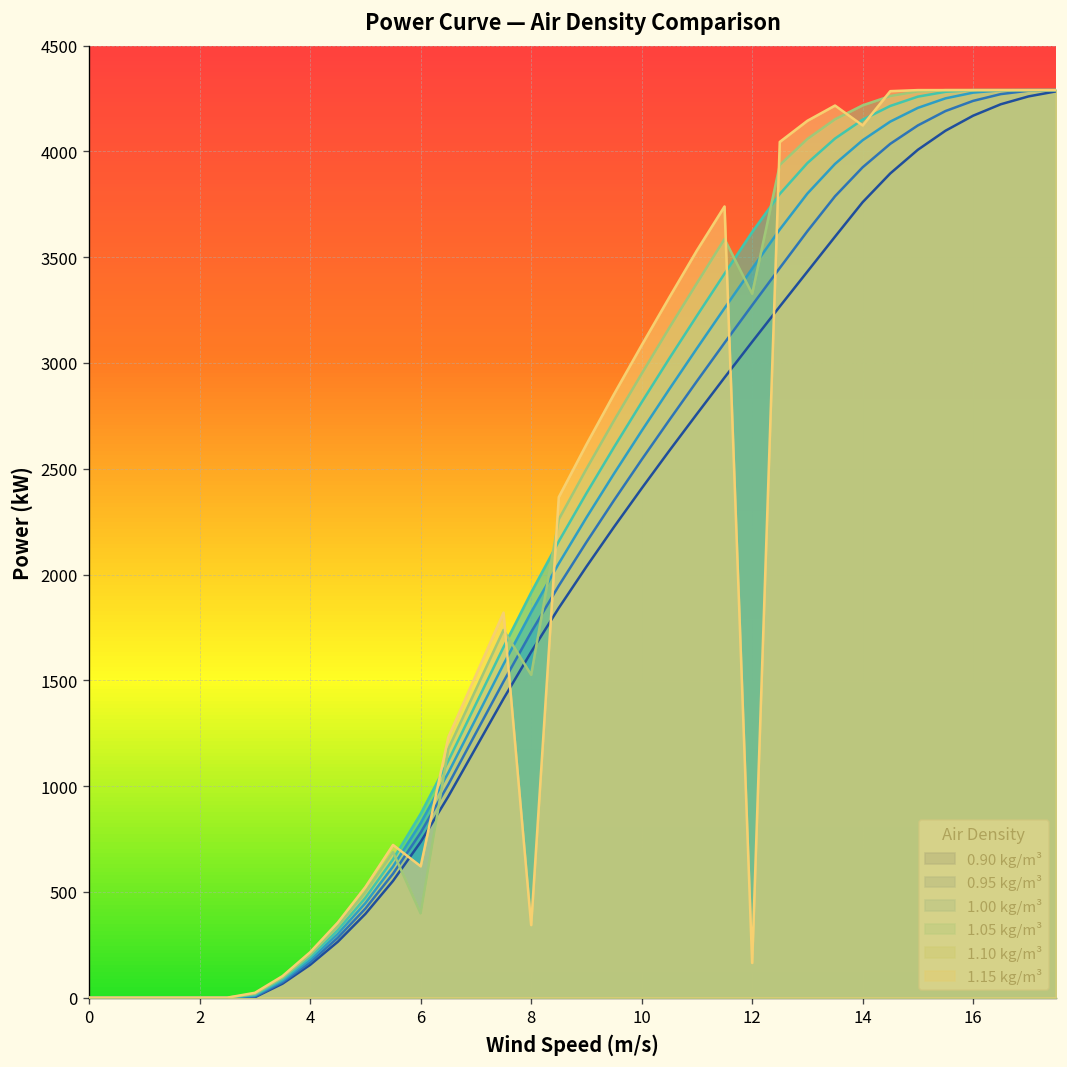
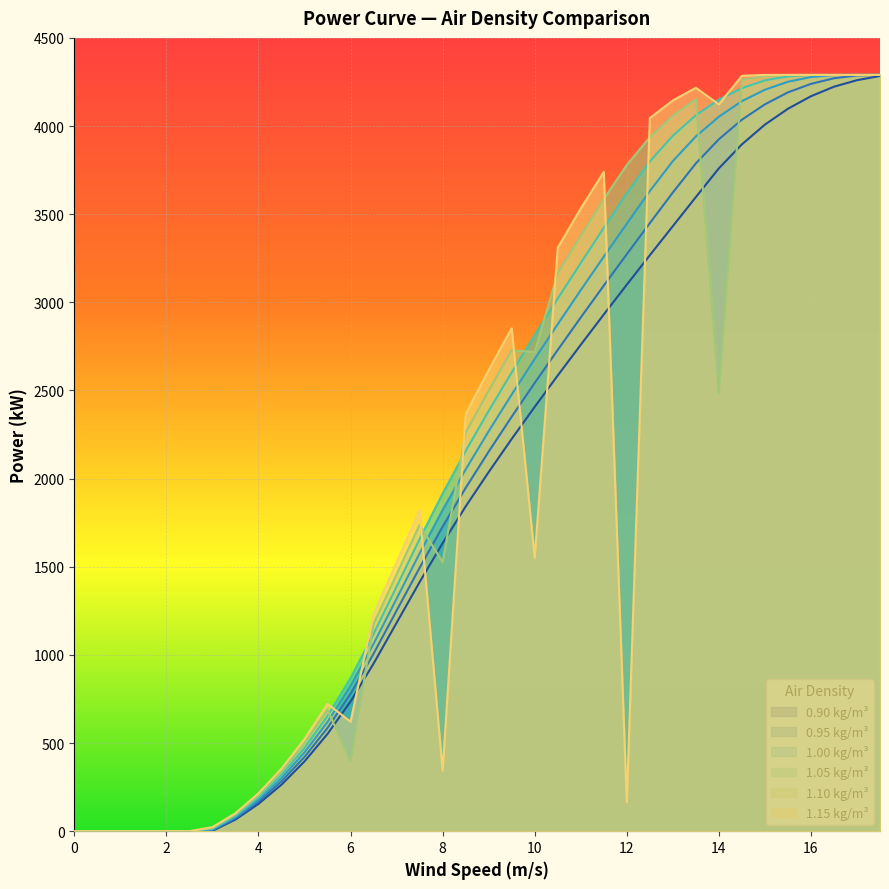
1.10 kg/m³, 10: 2950 -> 2720
1.15 kg/m³, 10: 3080 -> 1550
1.10 kg/m³, 12: 3330 -> 3780
1.10 kg/m³, 14: 4220 -> 2490
